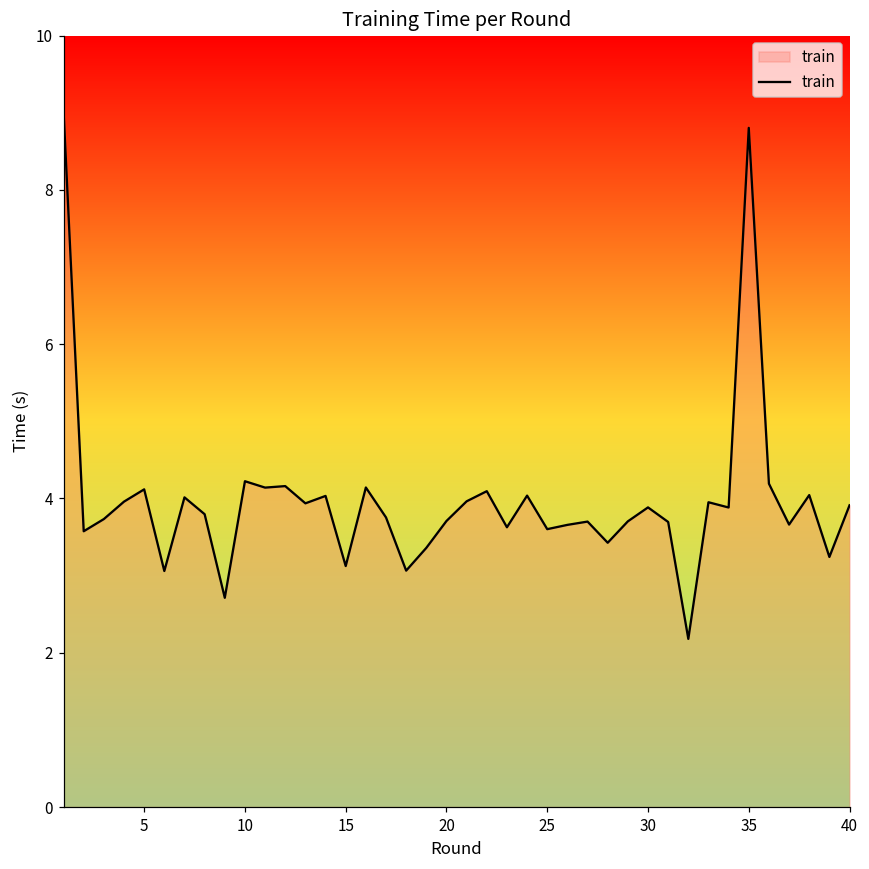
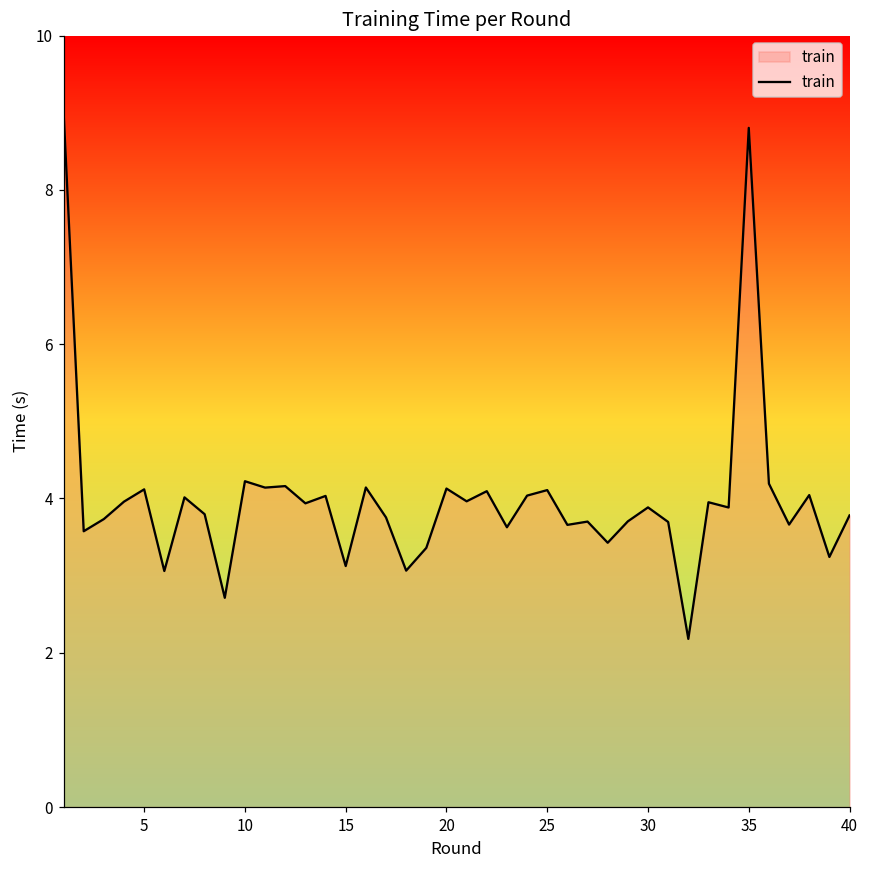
20: 3.7 -> 4.1
25: 3.6 -> 4.1
40: 3.9 -> 3.8
